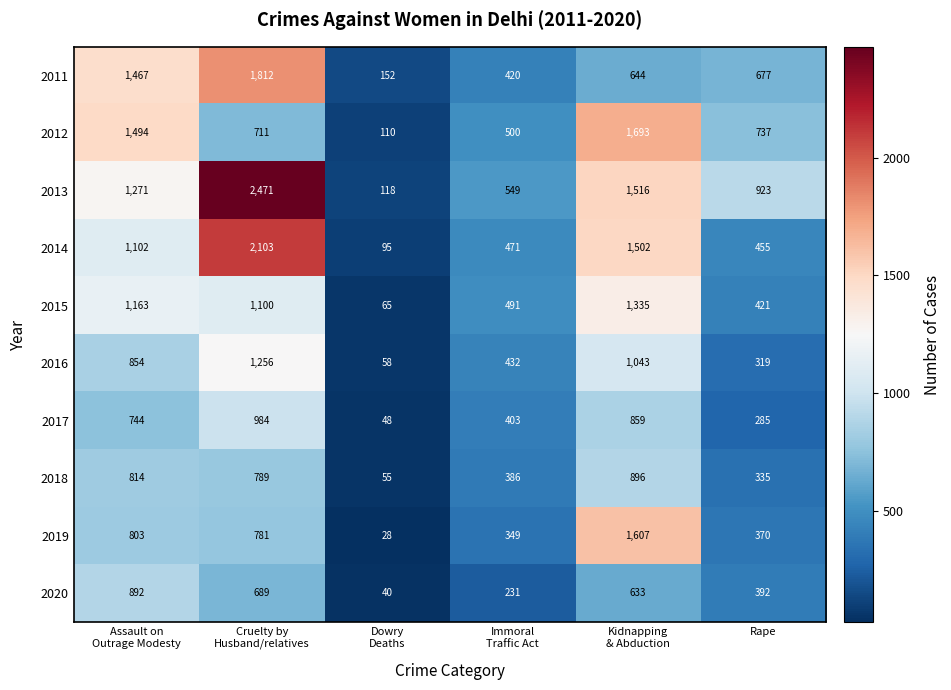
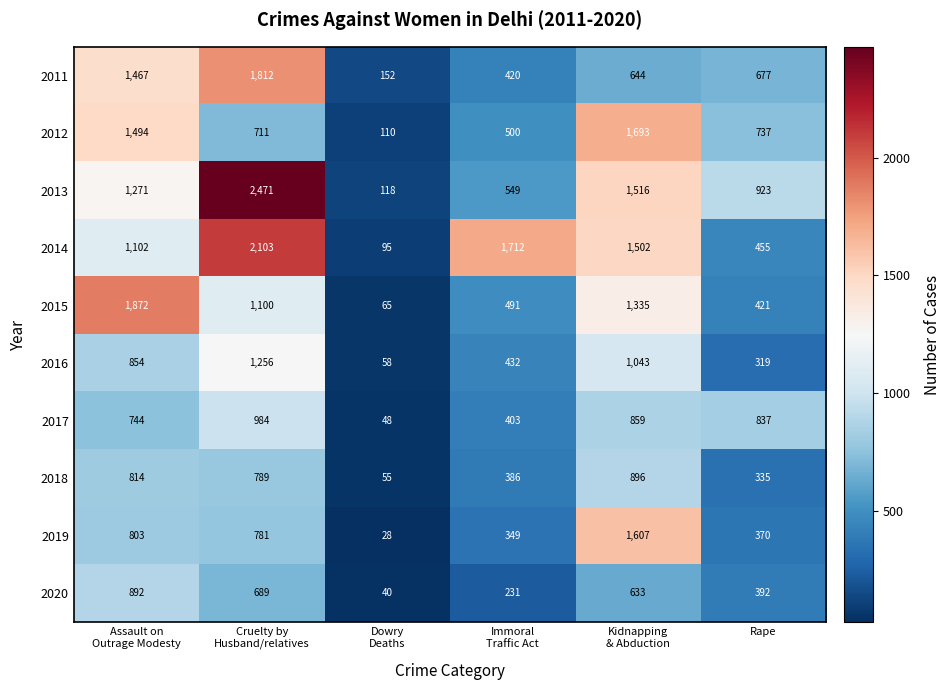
2014, Immoral Traffic Act: 471 -> 1,712
2015, Assault on Outrage Modesty: 1,163 -> 1,872
2017, Rape: 285 -> 837
